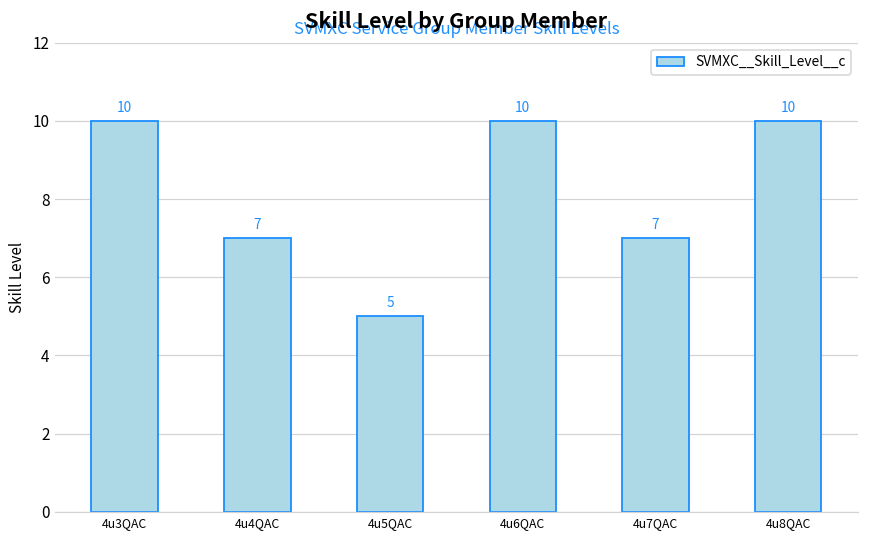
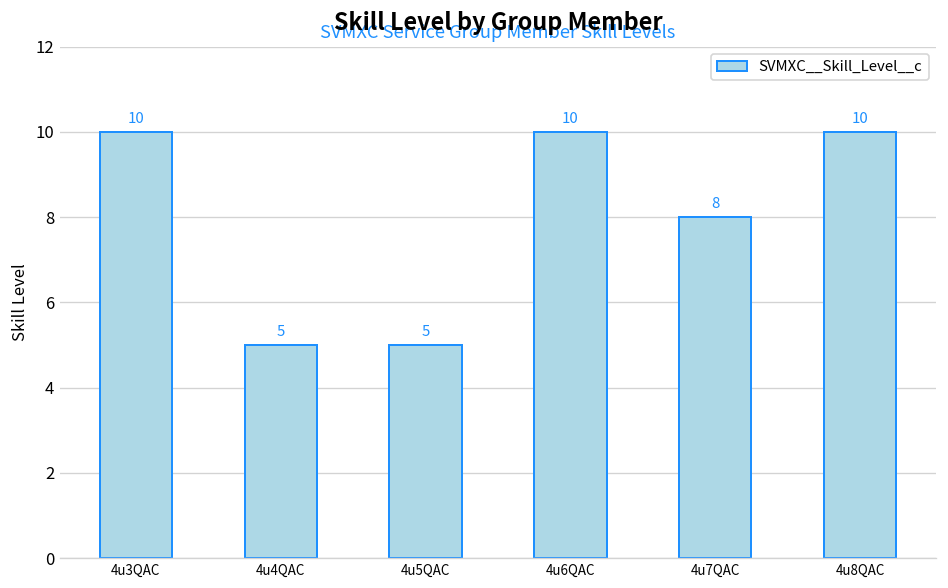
4u4QAC: 7 -> 5
4u7QAC: 7 -> 8
